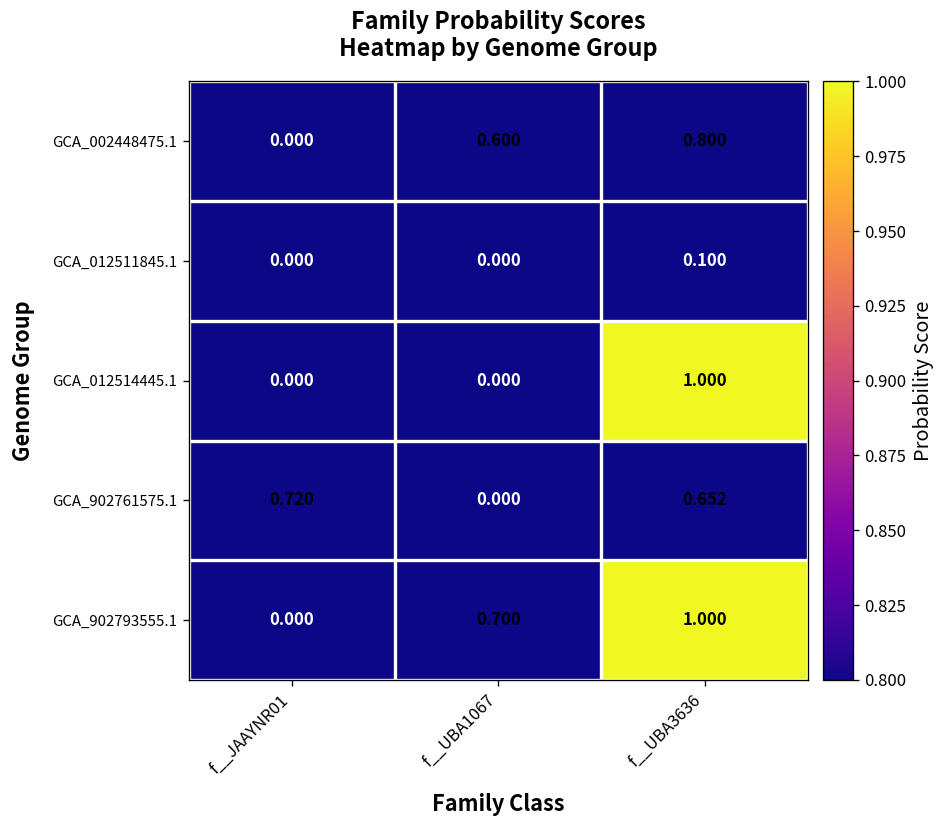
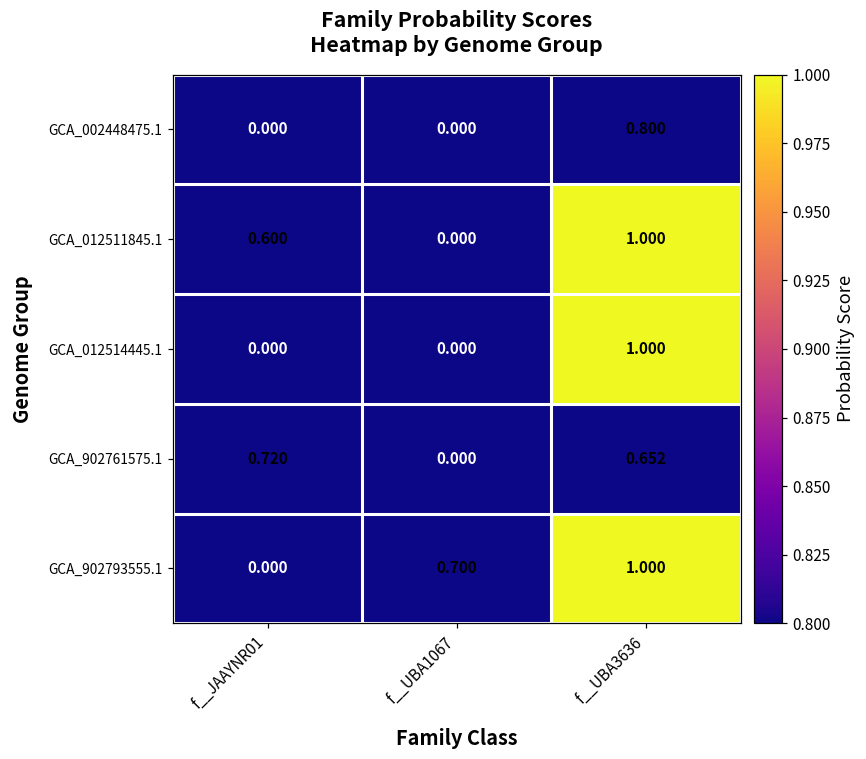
GCA_002448475.1, f__UBA1067: 0.600 -> 0.000
GCA_012511845.1, f__JAAYNR01: 0.000 -> 0.600
GCA_012511845.1, f__UBA3636: 0.100 -> 1.000
